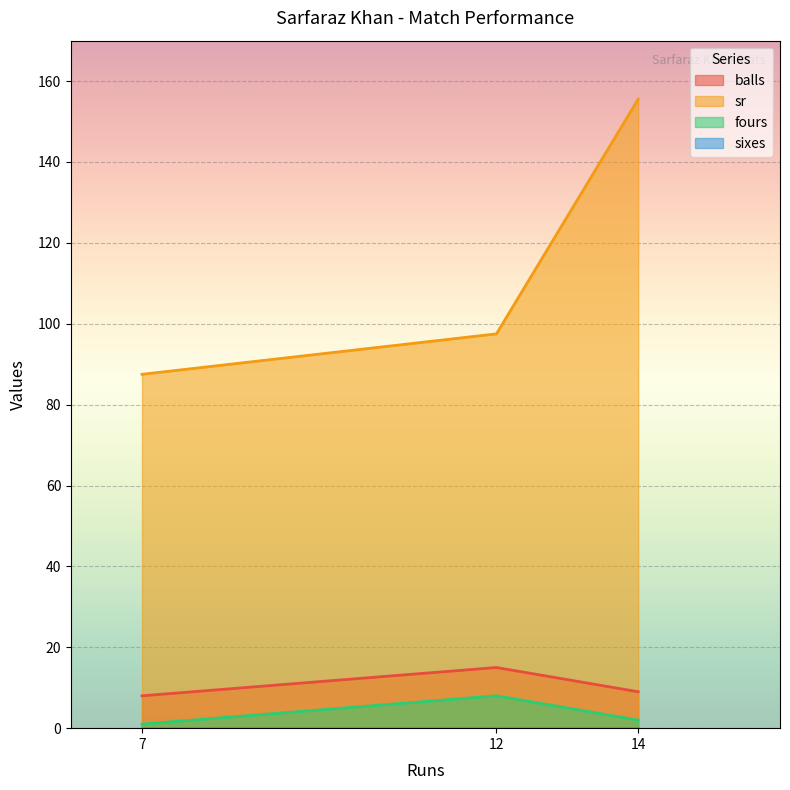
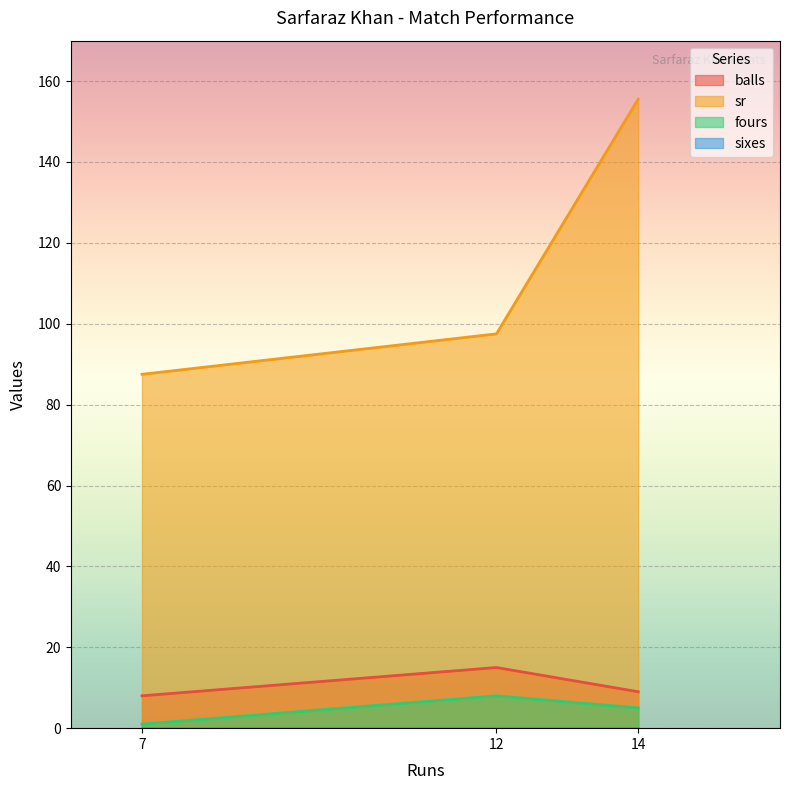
fours, 14: 2 -> 5
